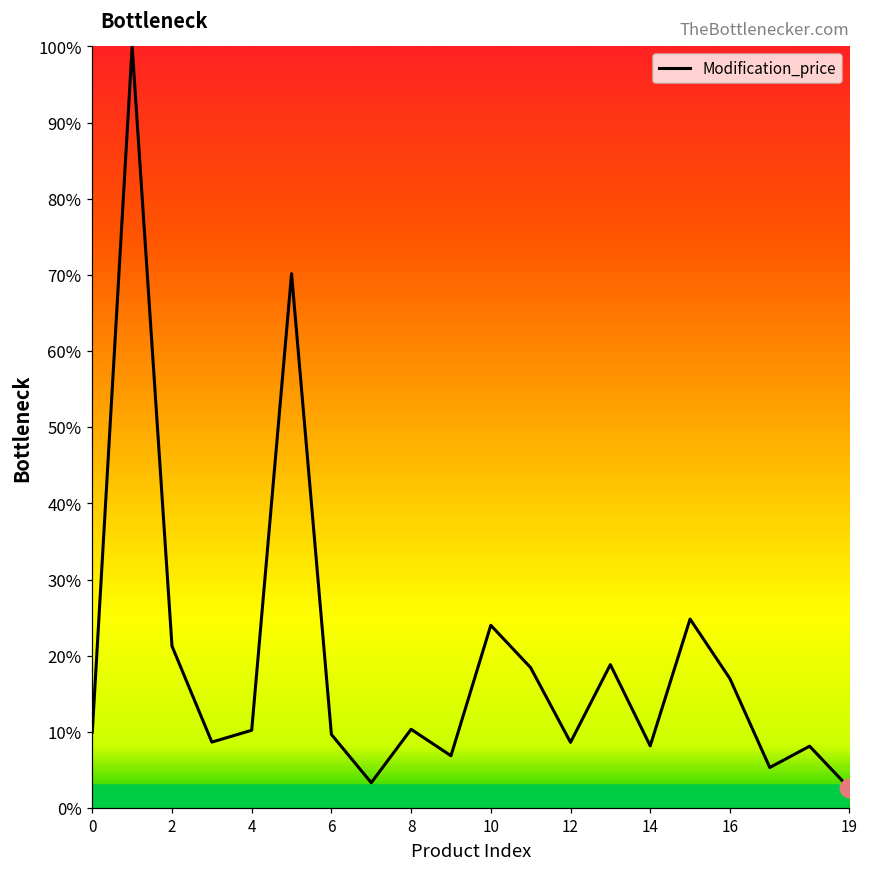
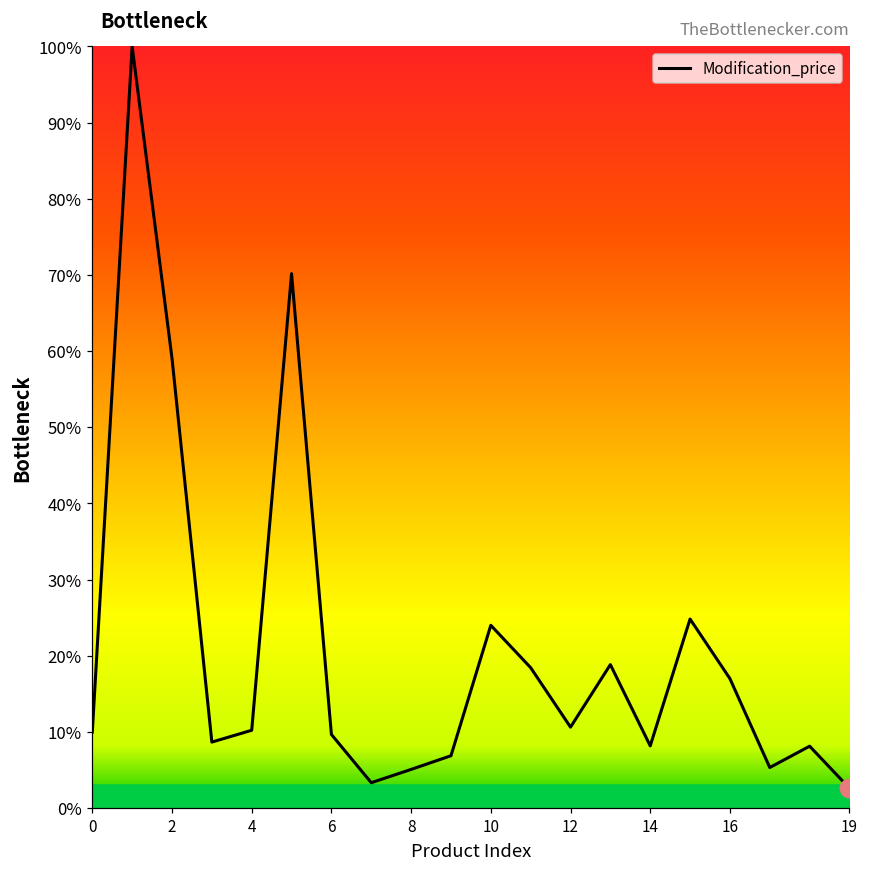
Modification_price, 2: 21% -> 59%
Modification_price, 8: 10% -> 5%
Modification_price, 12: 9% -> 11%
